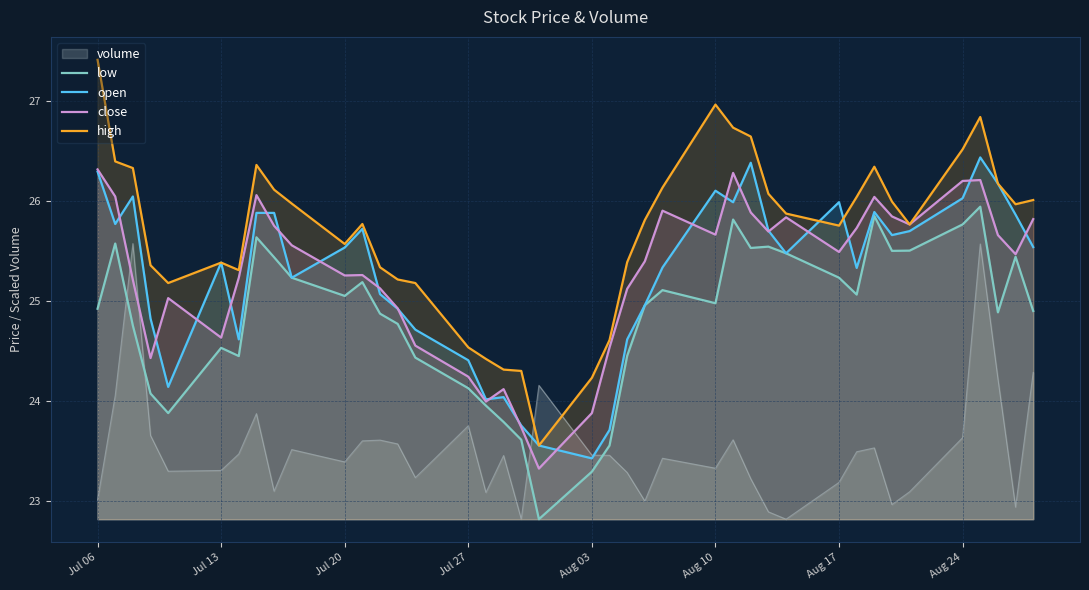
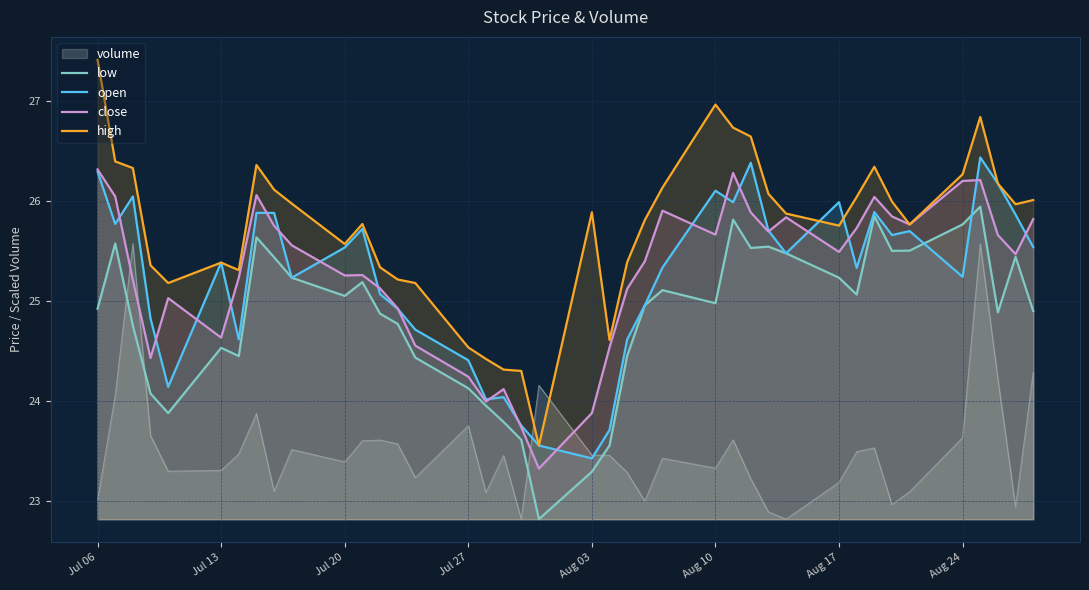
high, Aug 03: 24.2 -> 25.9
open, Aug 24: 26.0 -> 25.2
high, Aug 24: 26.5 -> 26.3
